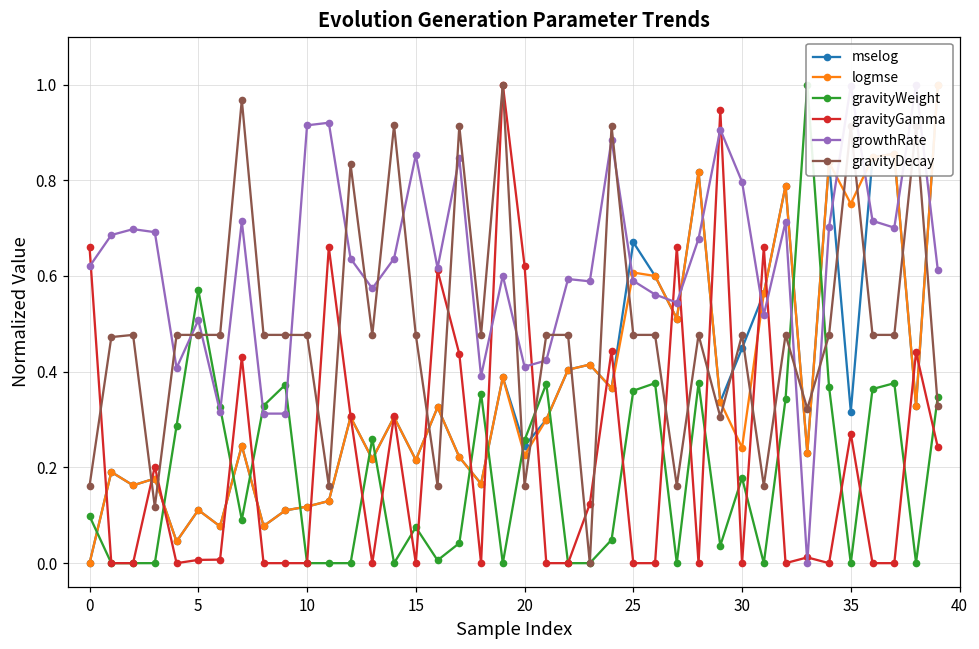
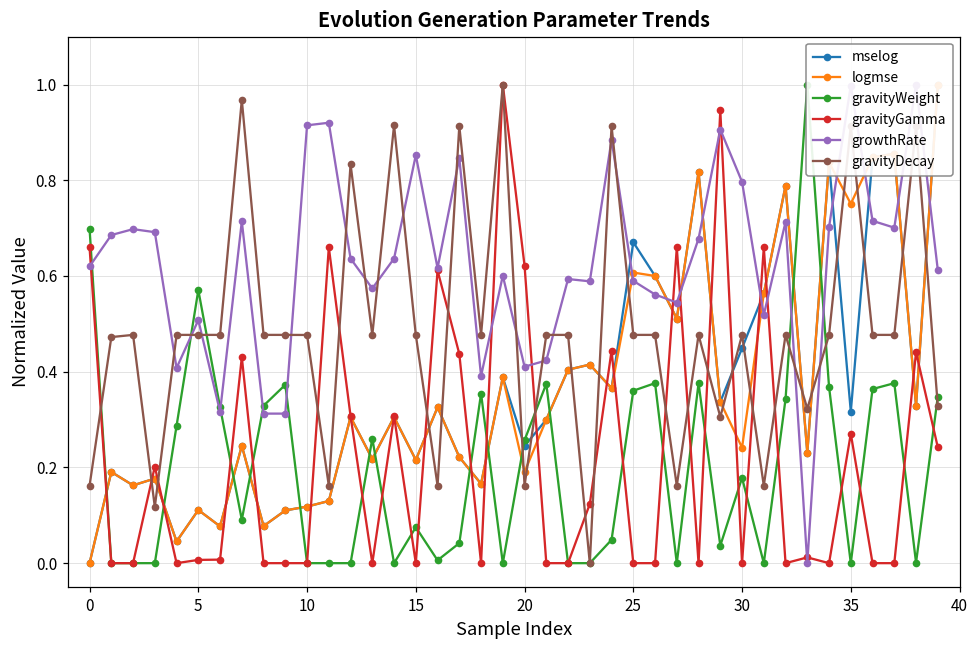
gravityWeight, 0: 0.10 -> 0.70
logmse, 20: 0.23 -> 0.19
